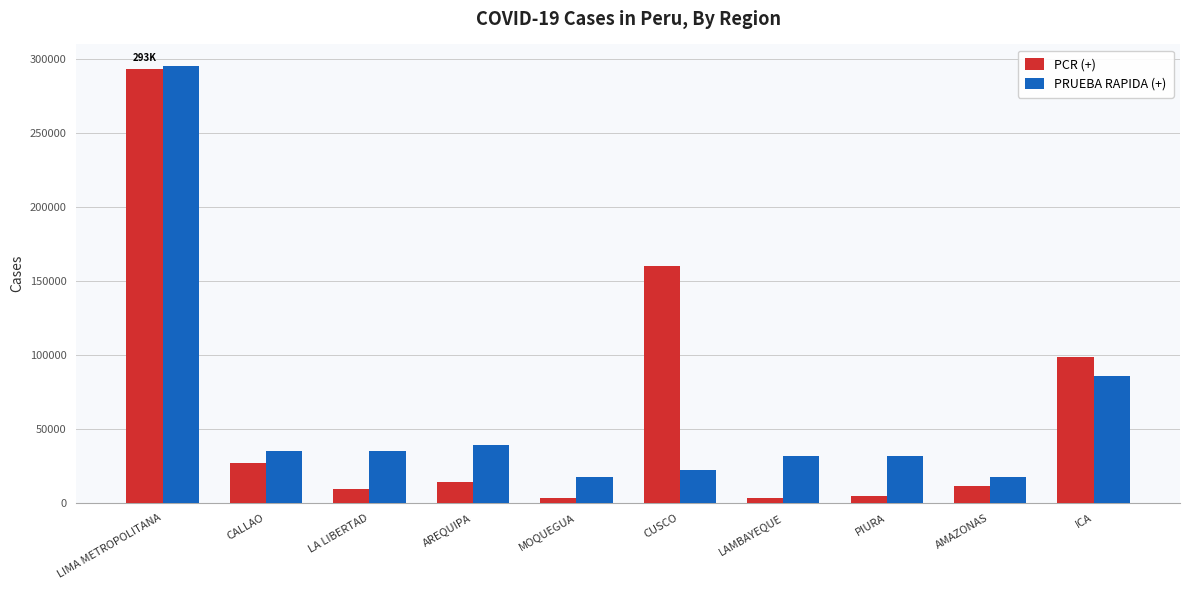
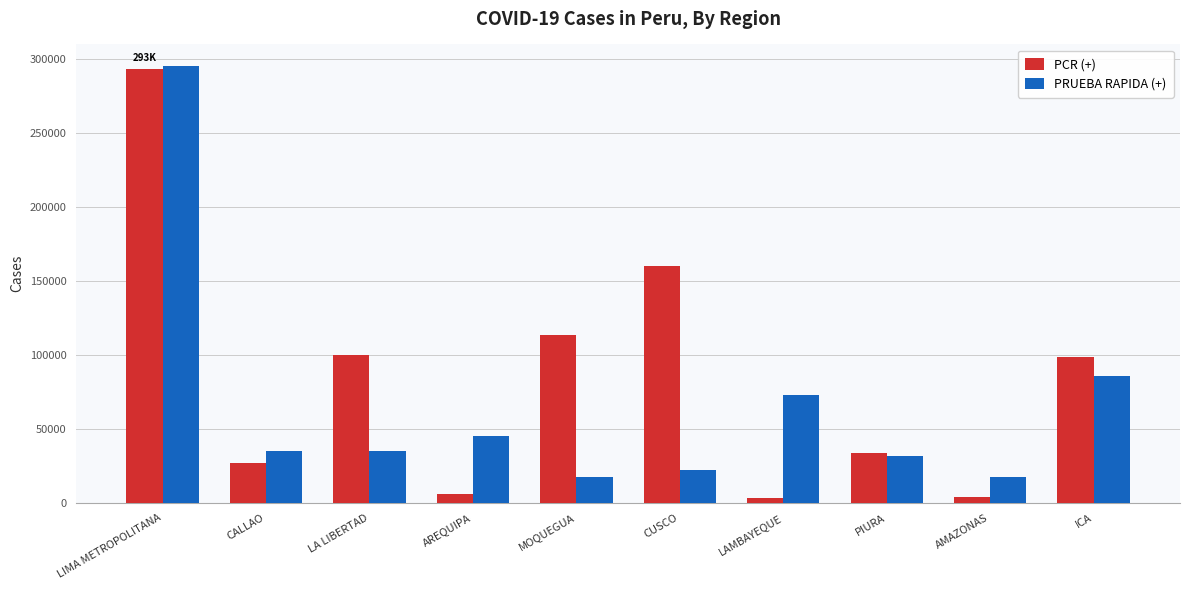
PCR (+), LA LIBERTAD: 10000 -> 100000
PCR (+), AREQUIPA: 14000 -> 6000
PRUEBA RAPIDA (+), AREQUIPA: 39000 -> 45000
PCR (+), MOQUEGUA: 3000 -> 113000
PRUEBA RAPIDA (+), LAMBAYEQUE: 32000 -> 73000
PCR (+), PIURA: 5000 -> 34000
PCR (+), AMAZONAS: 12000 -> 4000
